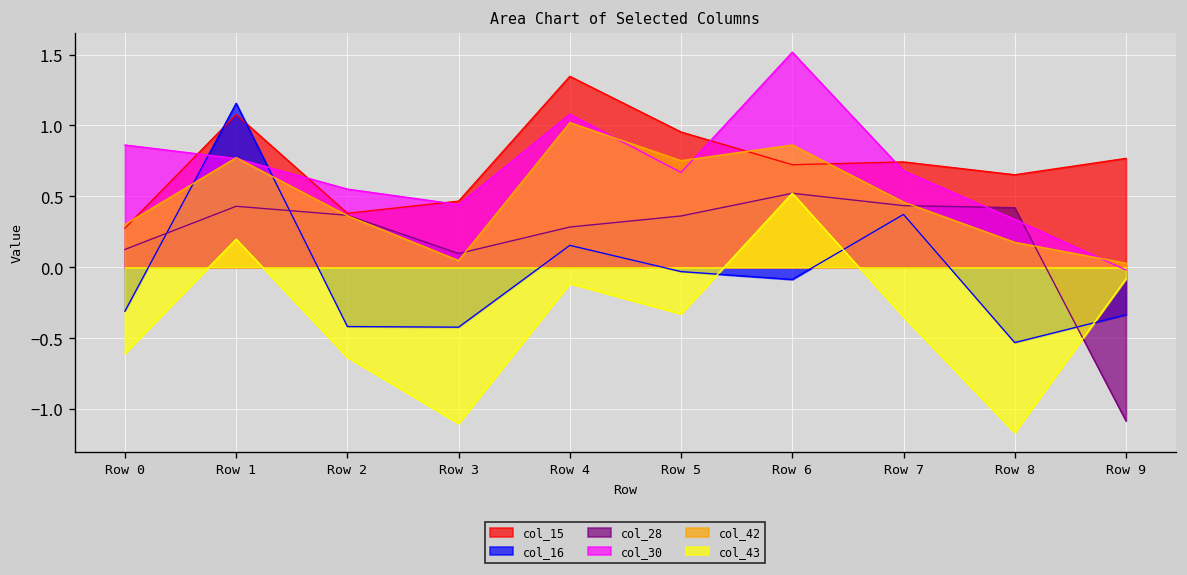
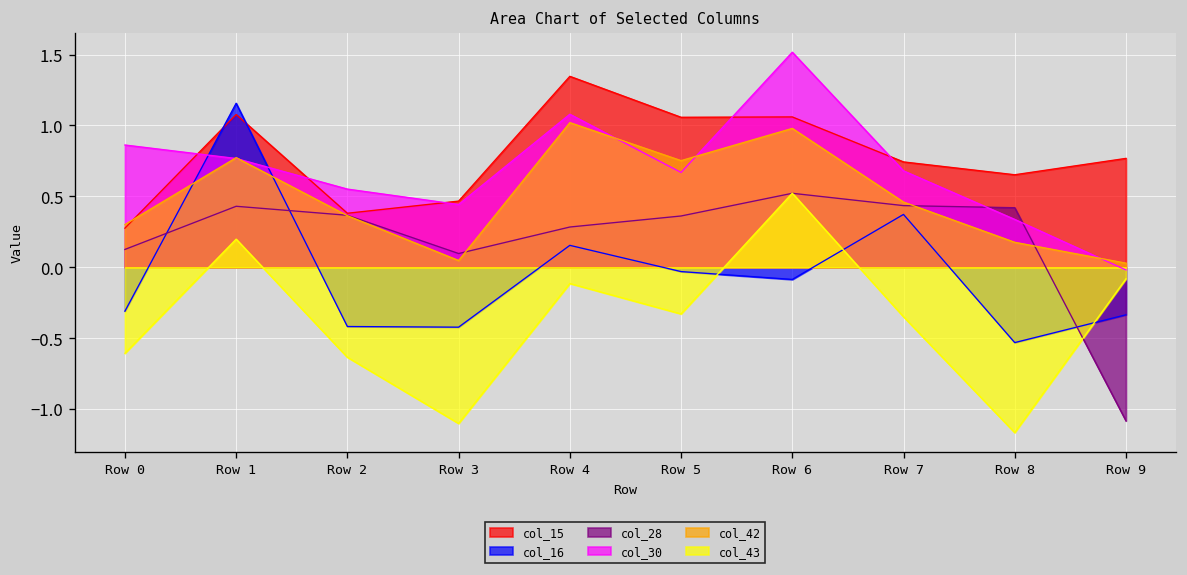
col_15, Row 5: 0.95 -> 1.06
col_15, Row 6: 0.72 -> 1.06
col_42, Row 6: 0.86 -> 0.98
